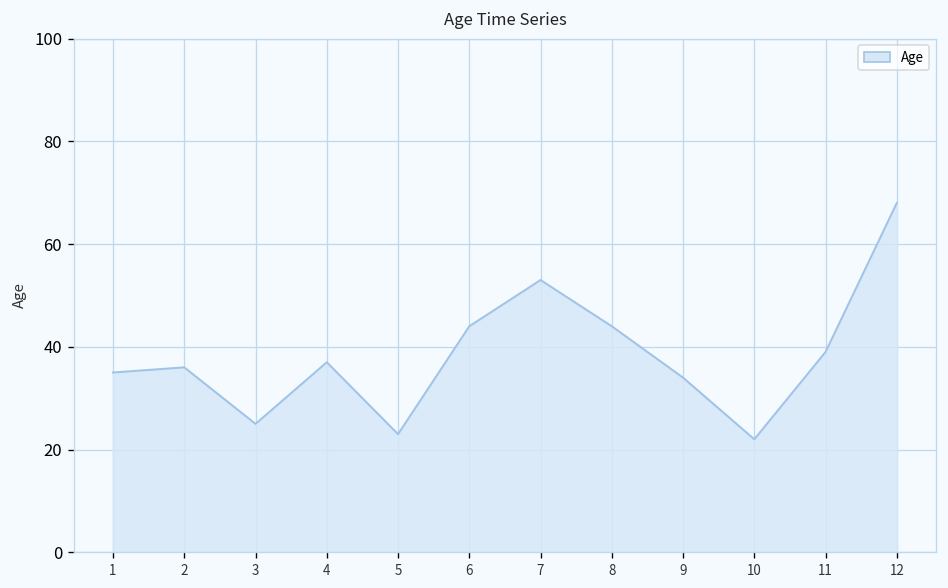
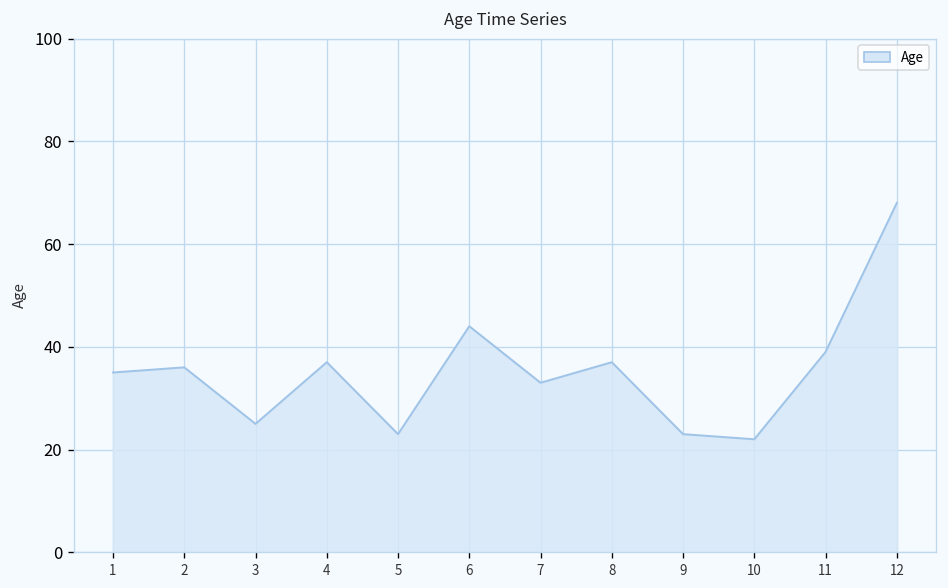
7: 53 -> 33
8: 44 -> 37
9: 34 -> 23
